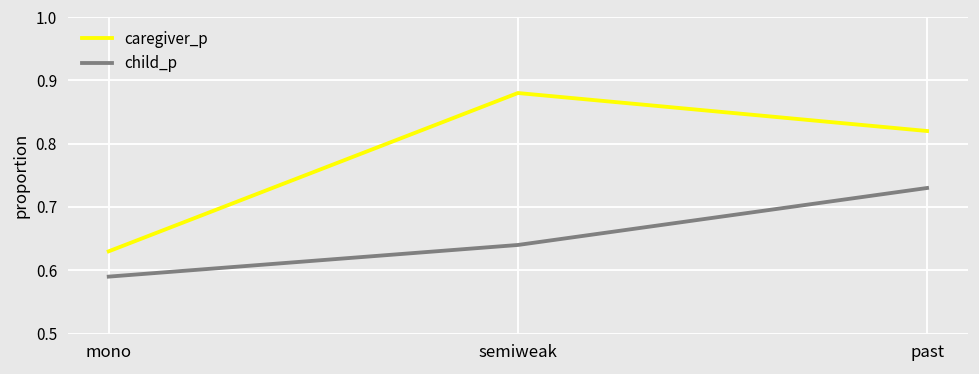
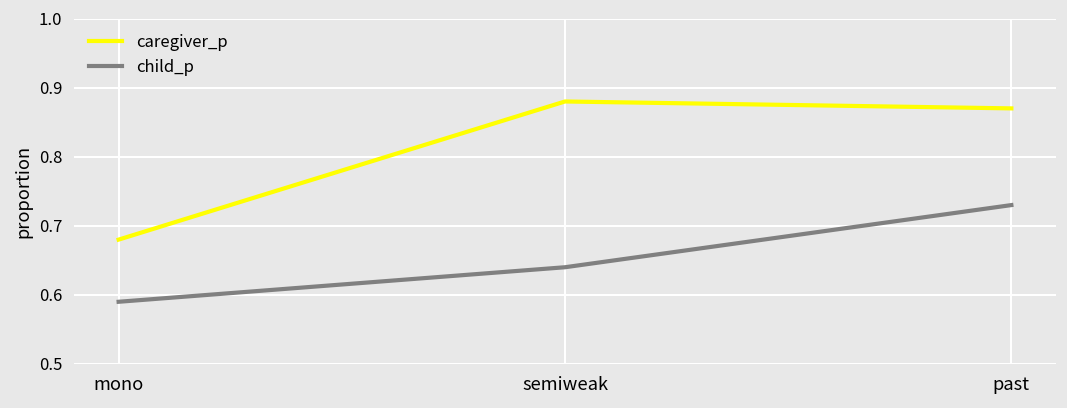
caregiver_p, mono: 0.63 -> 0.68
caregiver_p, past: 0.82 -> 0.87
